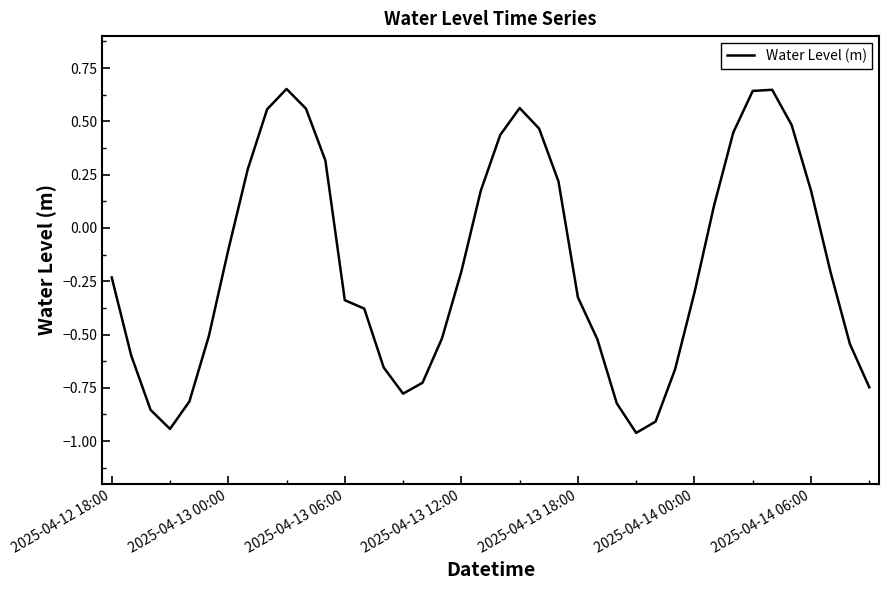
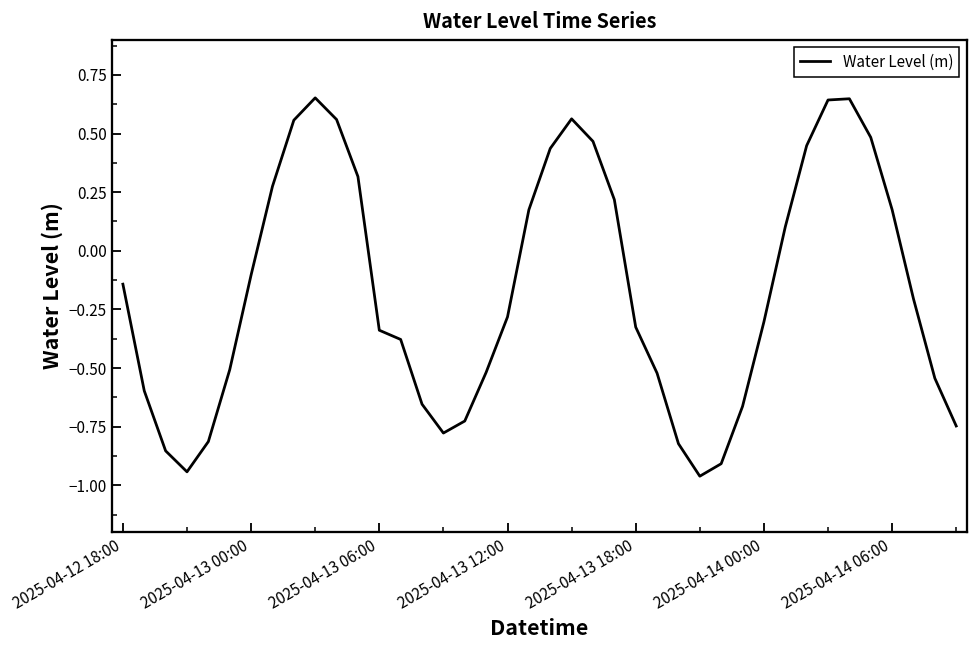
2025-04-12 18:00: -0.23 -> -0.14
2025-04-13 12:00: -0.20 -> -0.28
